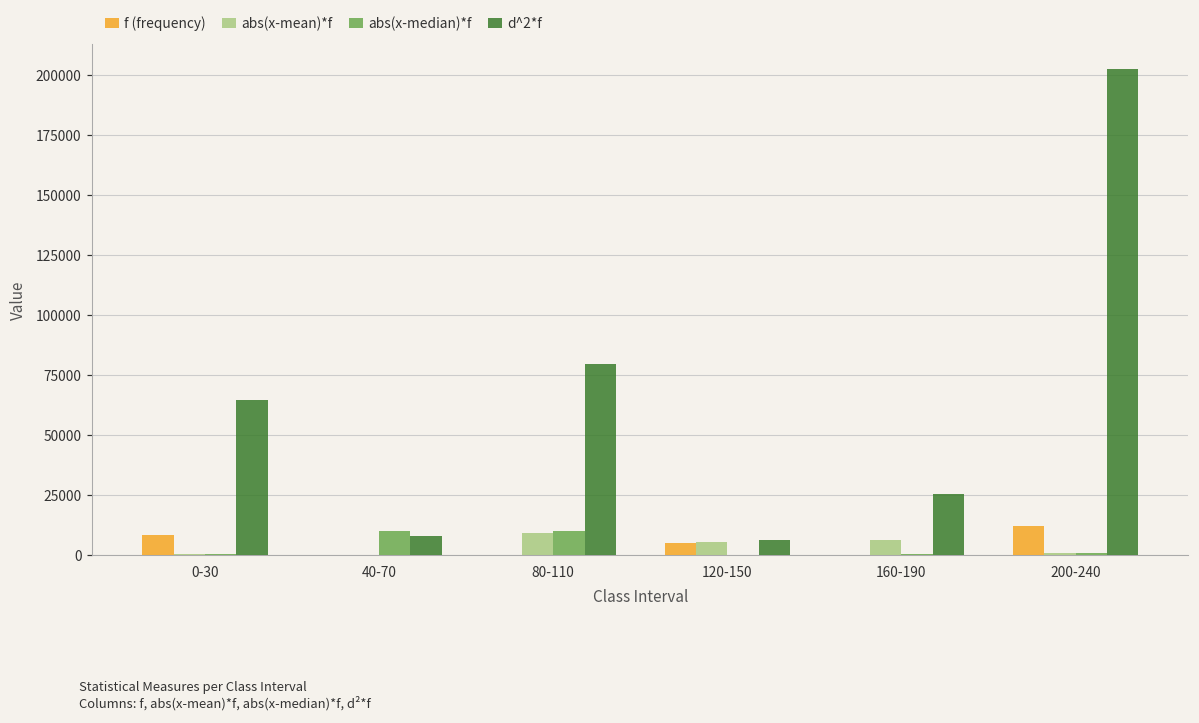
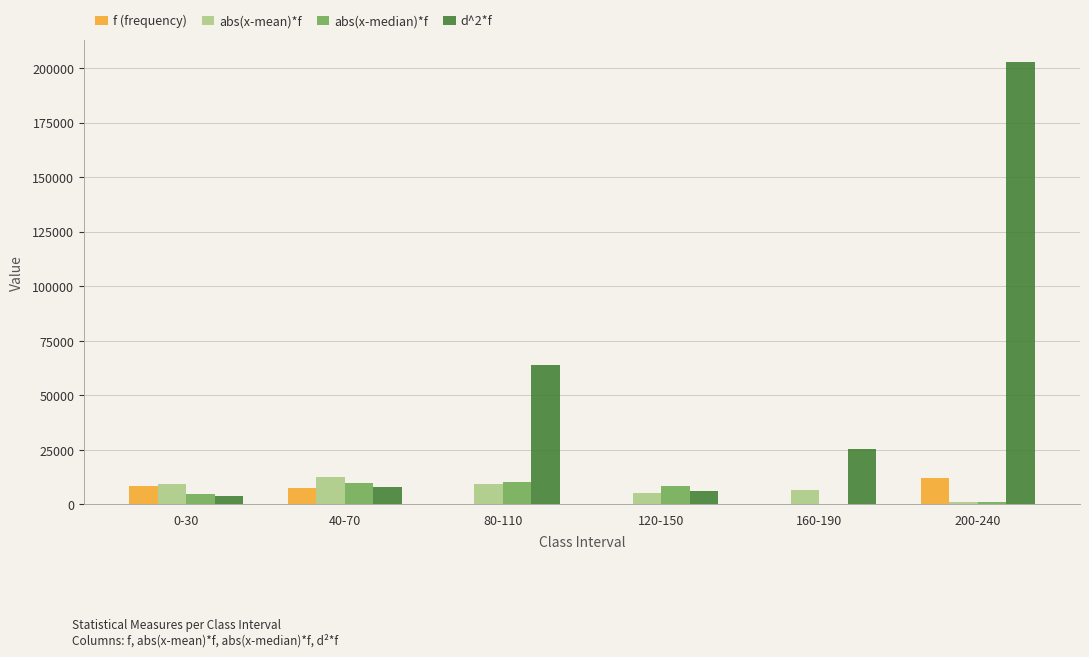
abs(x-mean)*f, 0-30: 1000 -> 9000
abs(x-median)*f, 0-30: 1000 -> 5000
d^2*f, 0-30: 64000 -> 4000
f (frequency), 40-70: 0 -> 7000
abs(x-mean)*f, 40-70: 0 -> 12000
d^2*f, 80-110: 80000 -> 64000
f (frequency), 120-150: 5000 -> 0
abs(x-median)*f, 120-150: 0 -> 8000
